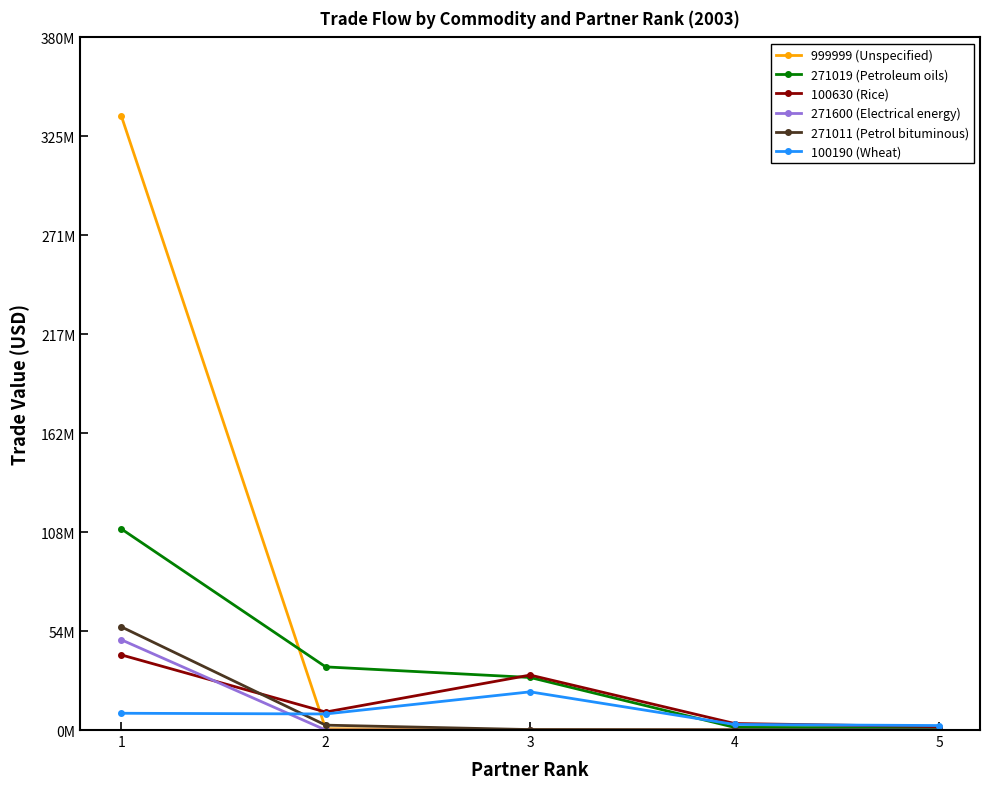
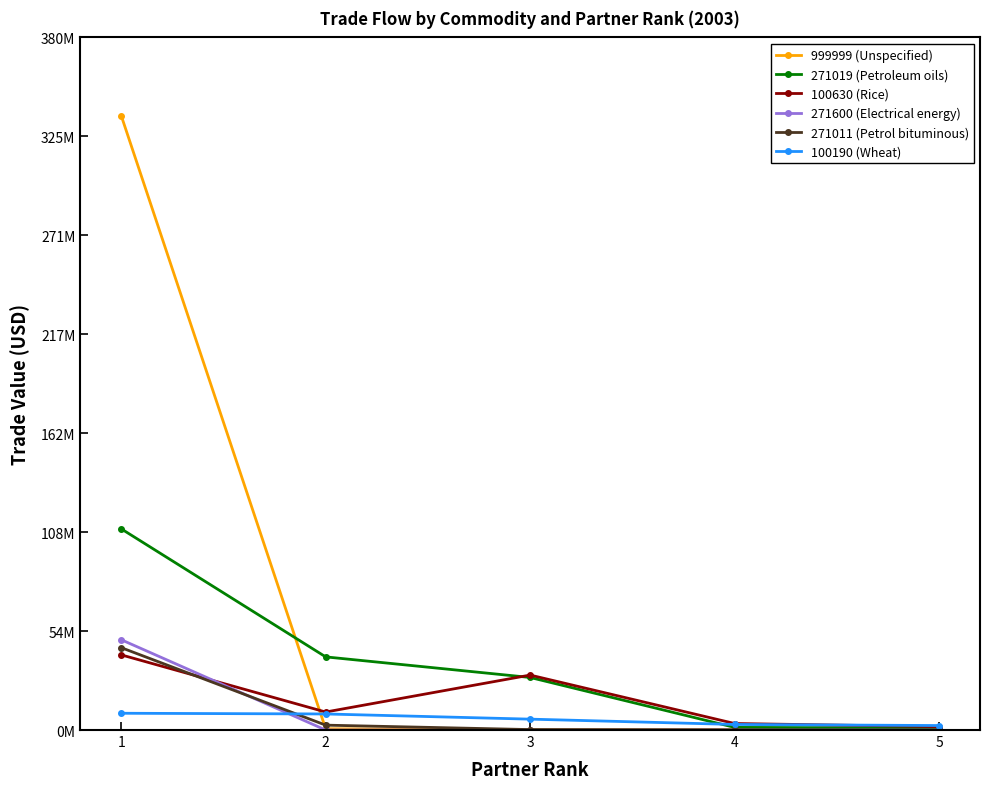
271011 (Petrol bituminous), 1: 57000000 -> 45000000
271019 (Petroleum oils), 2: 35000000 -> 40000000
100190 (Wheat), 3: 21000000 -> 6000000
